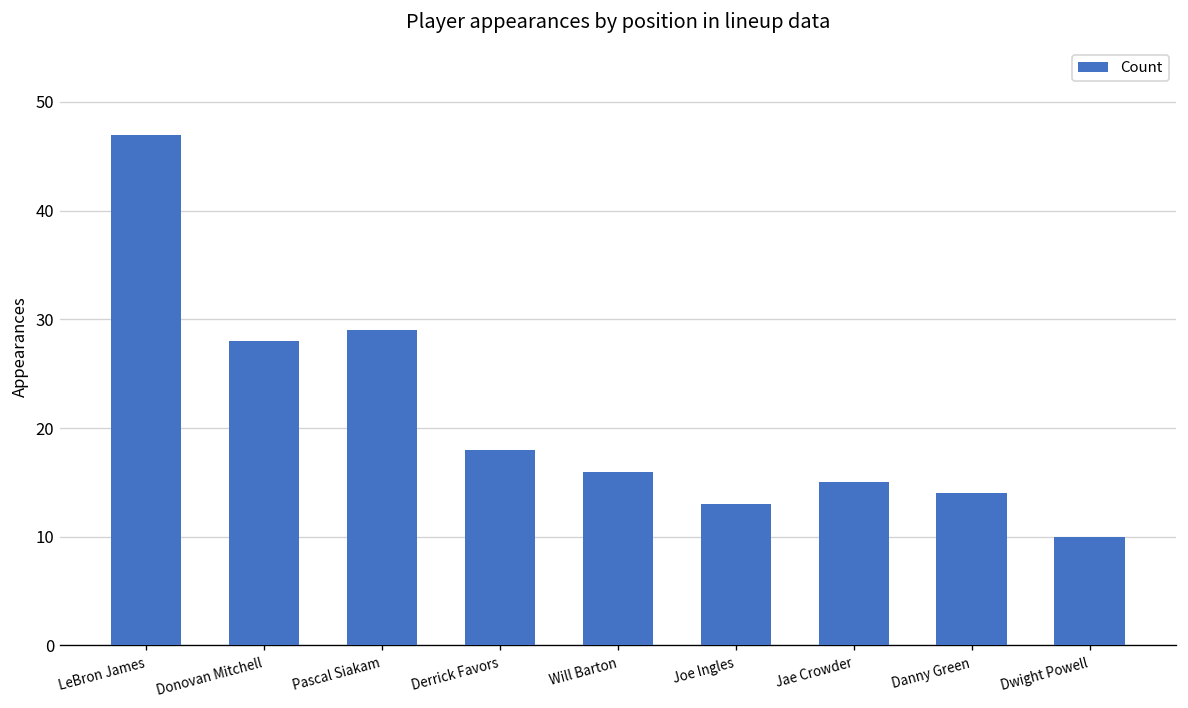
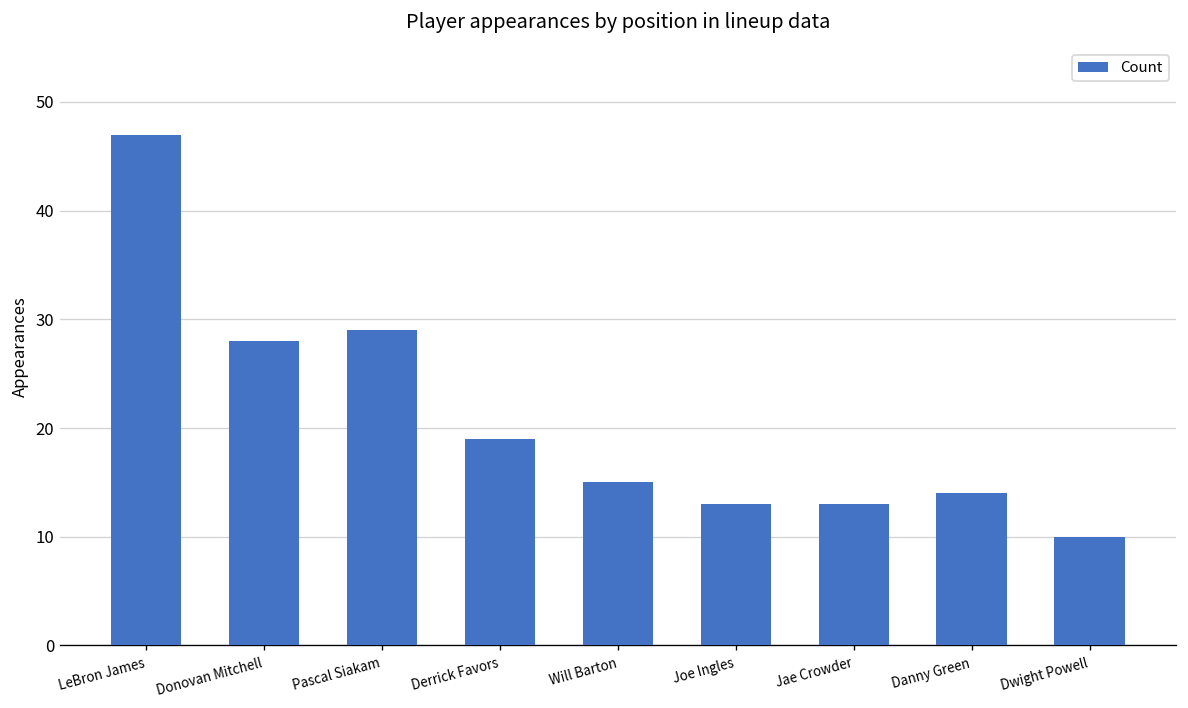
Derrick Favors: 18 -> 19
Will Barton: 16 -> 15
Jae Crowder: 15 -> 13
